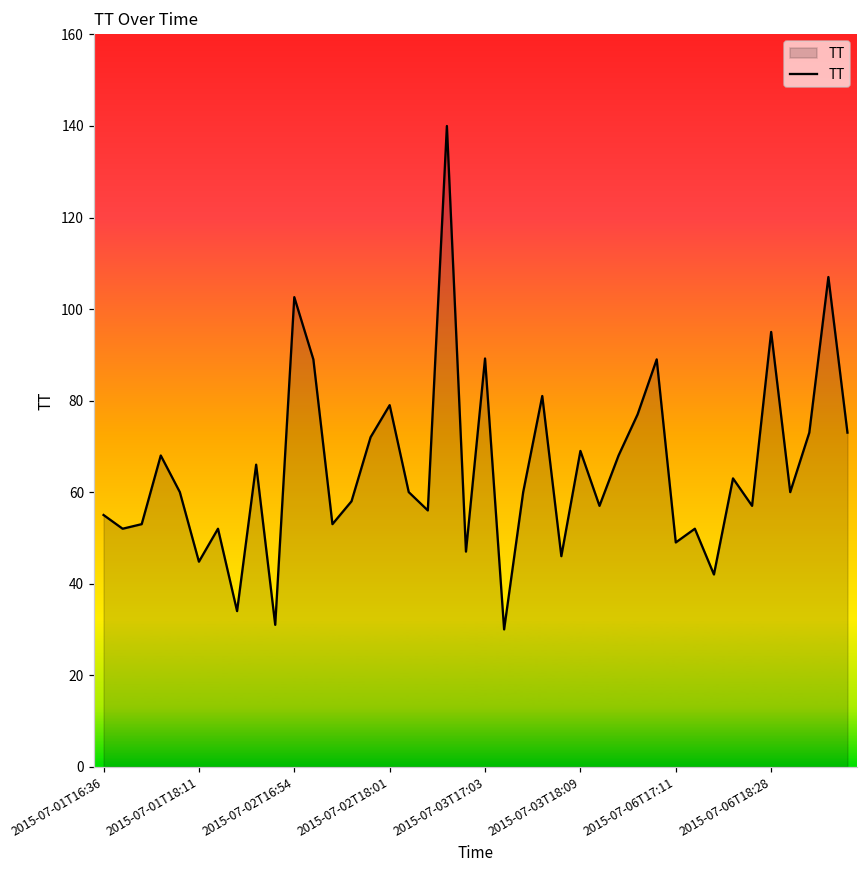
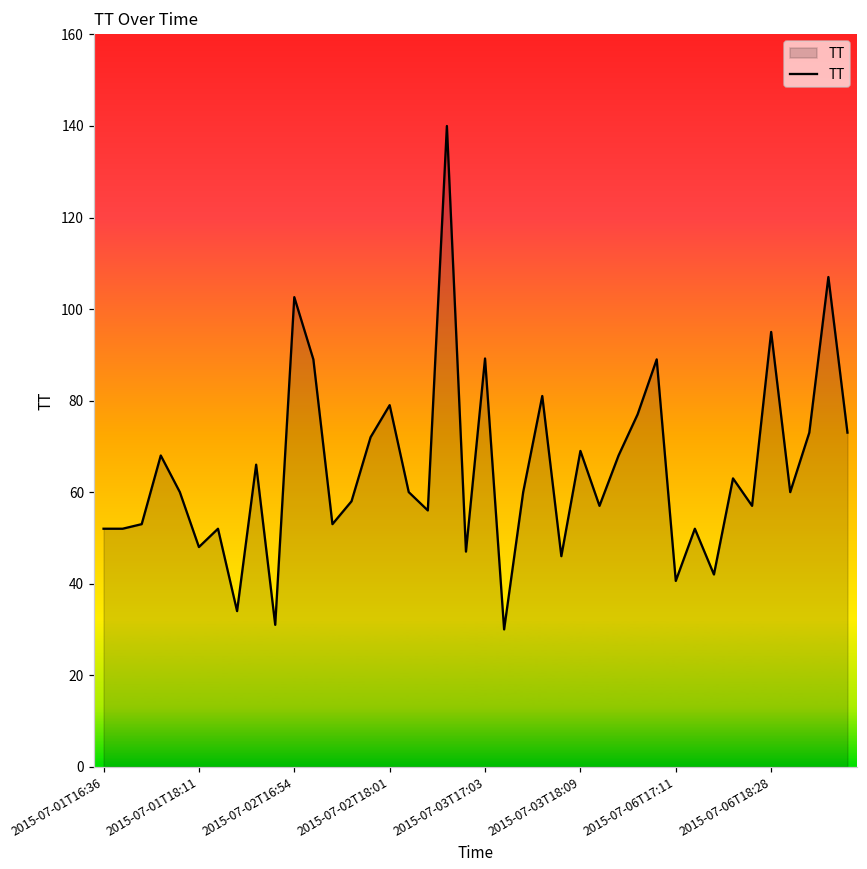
2015-07-01T16:36: 55 -> 52
2015-07-01T18:11: 45 -> 48
2015-07-06T17:11: 49 -> 41
